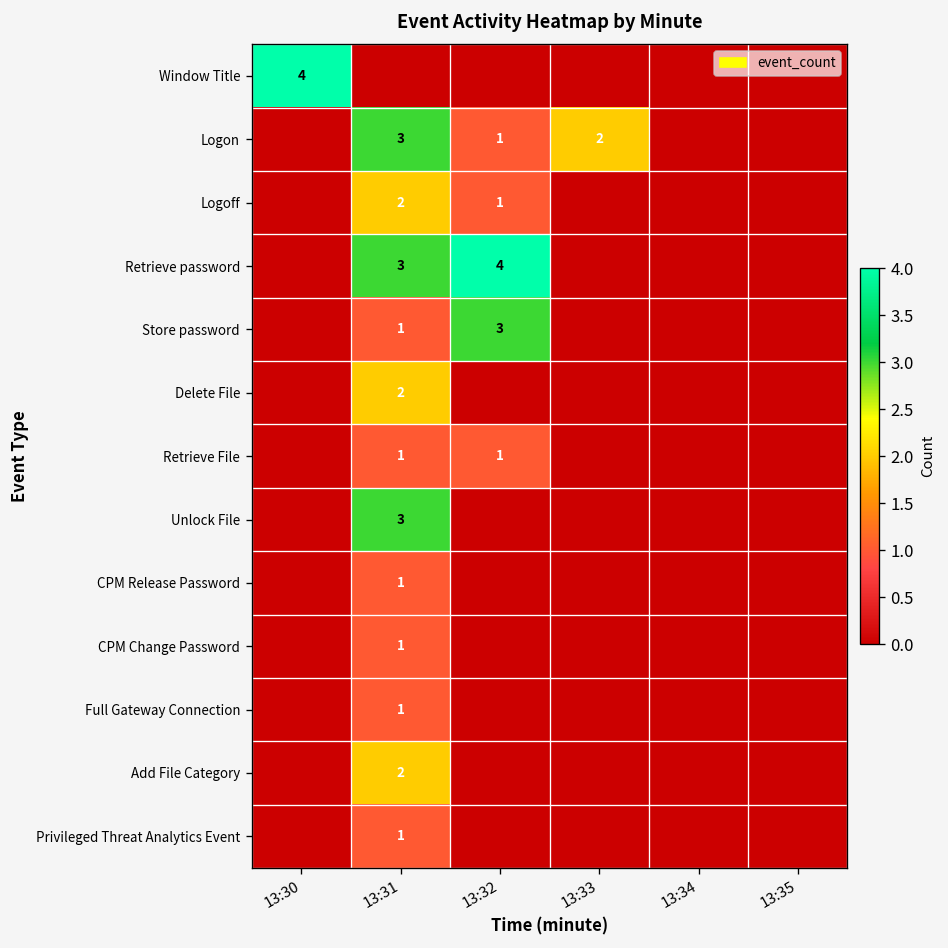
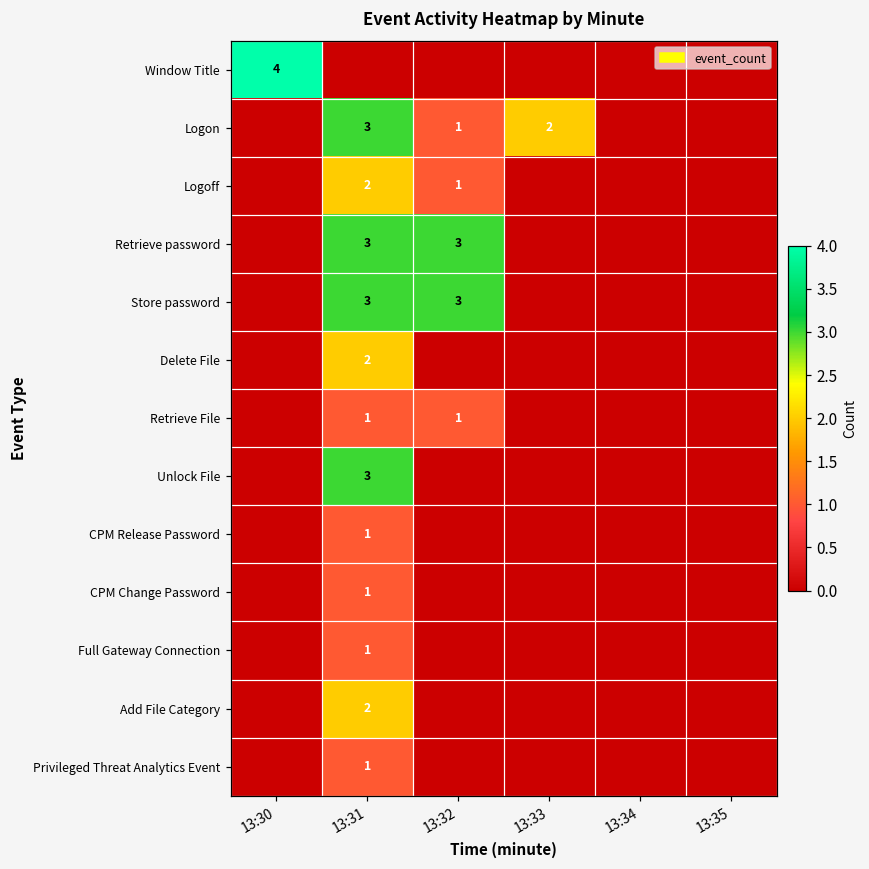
Retrieve password, 13:32: 4 -> 3
Store password, 13:31: 1 -> 3
